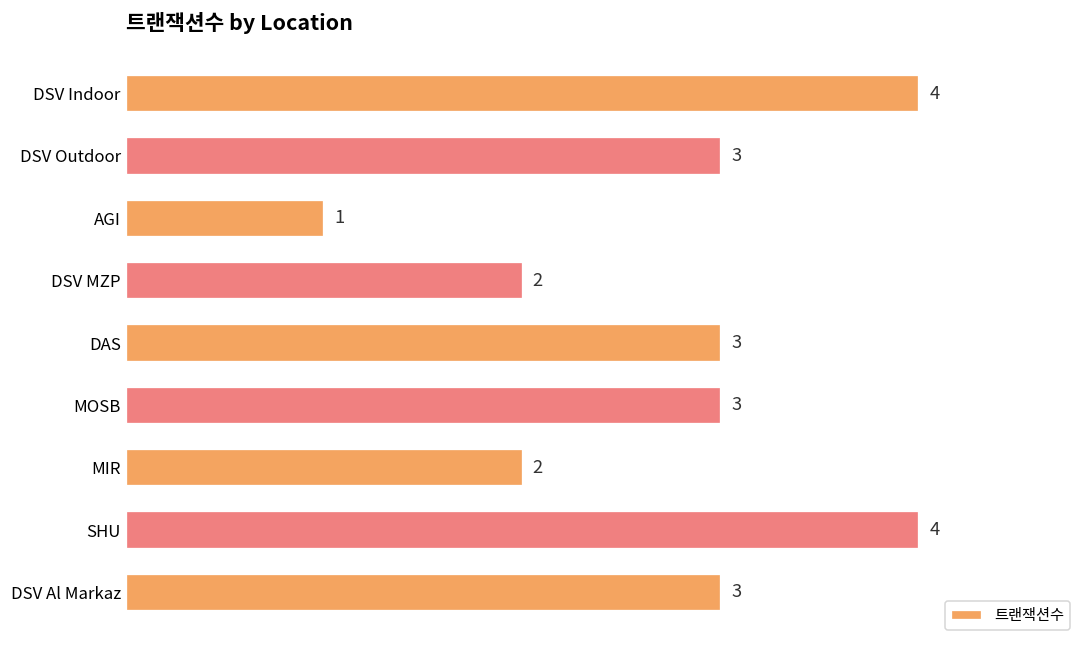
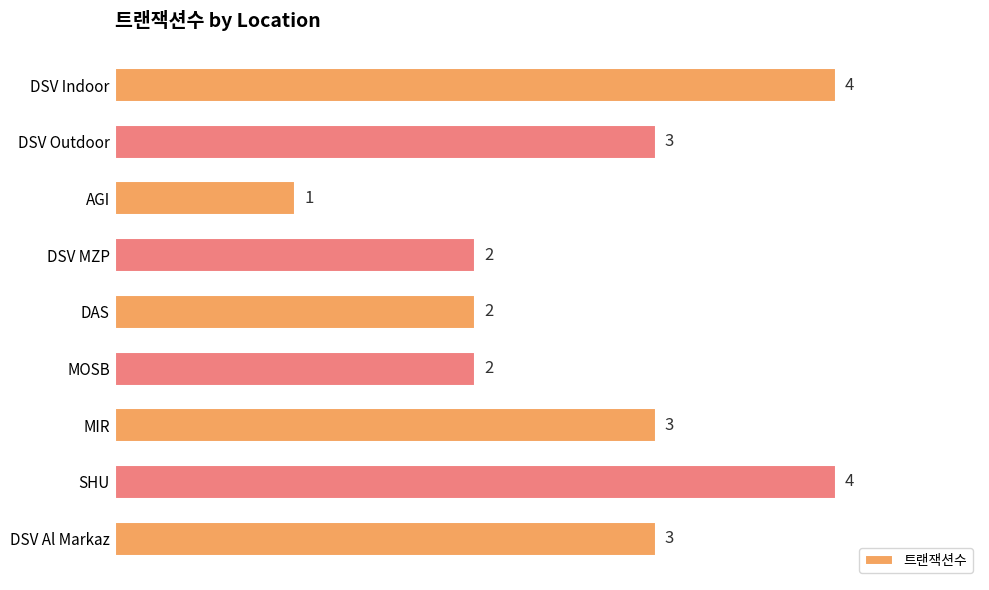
DAS: 3 -> 2
MOSB: 3 -> 2
MIR: 2 -> 3
